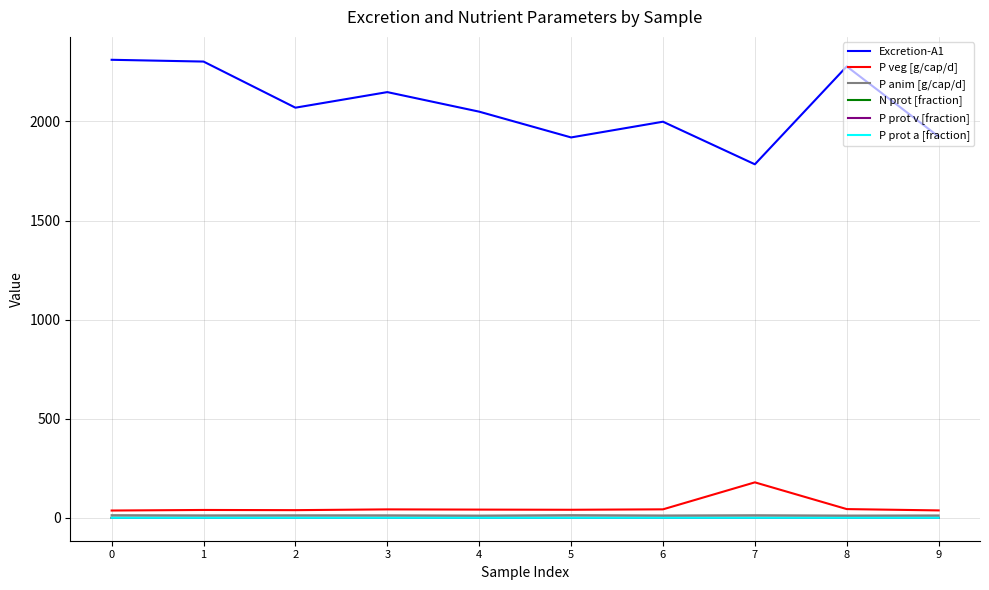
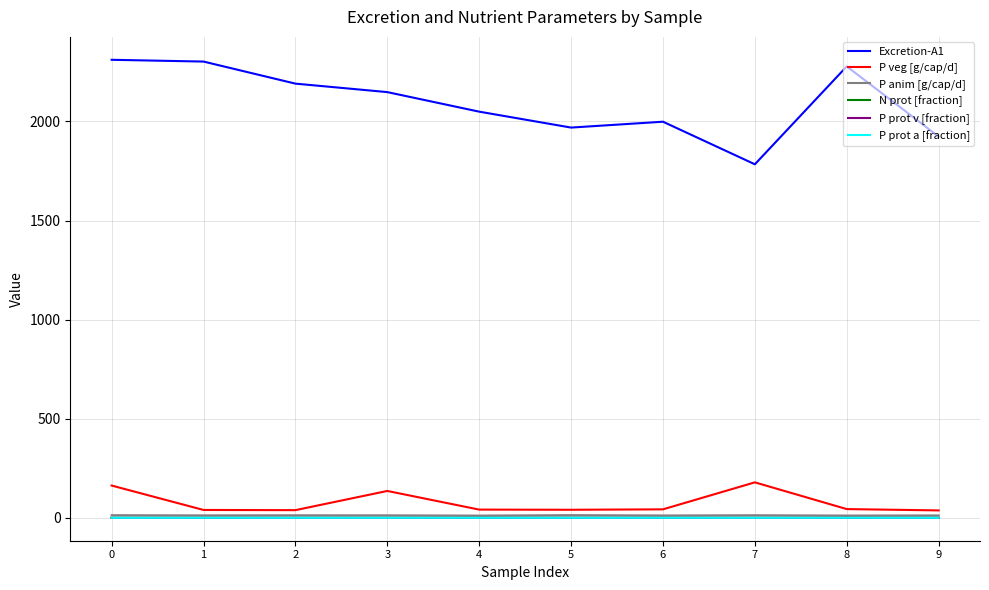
P veg [g/cap/d], 0: 40 -> 160
Excretion-A1, 2: 2070 -> 2190
P veg [g/cap/d], 3: 40 -> 140
Excretion-A1, 5: 1920 -> 1970
